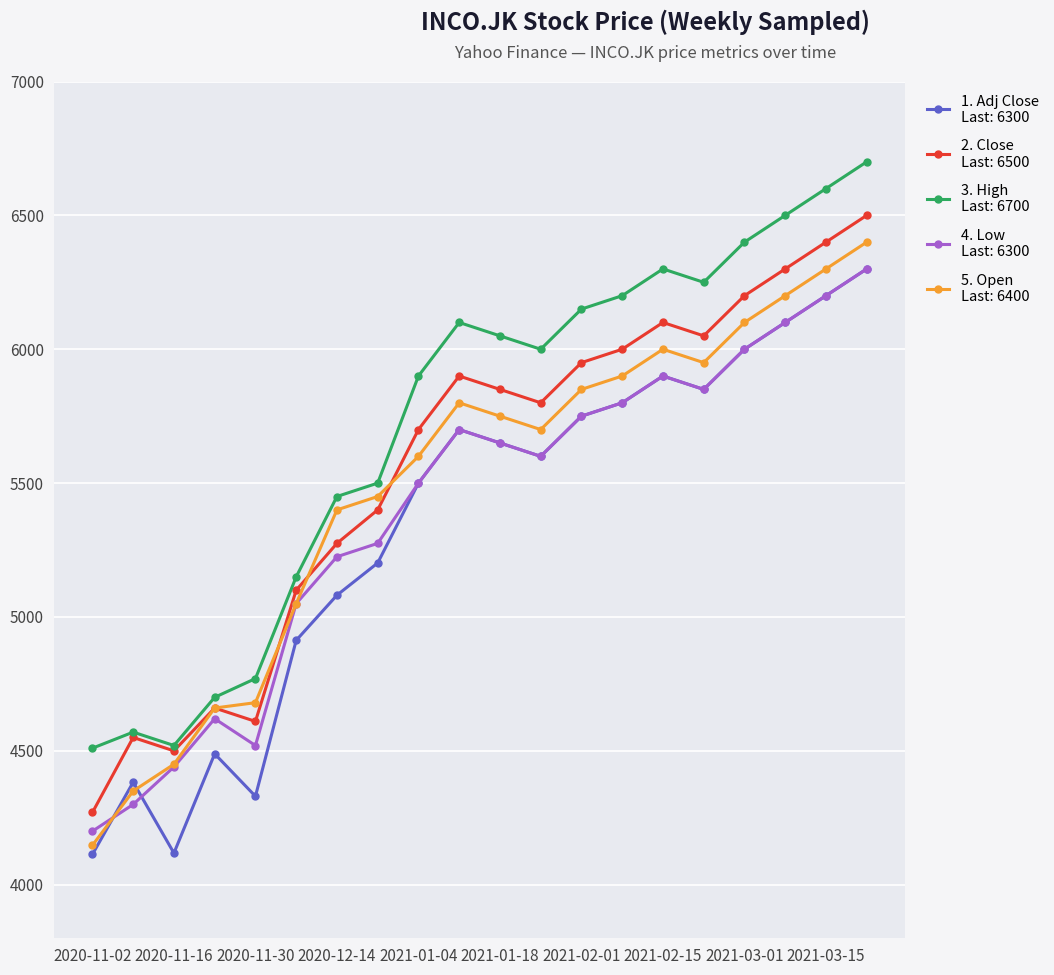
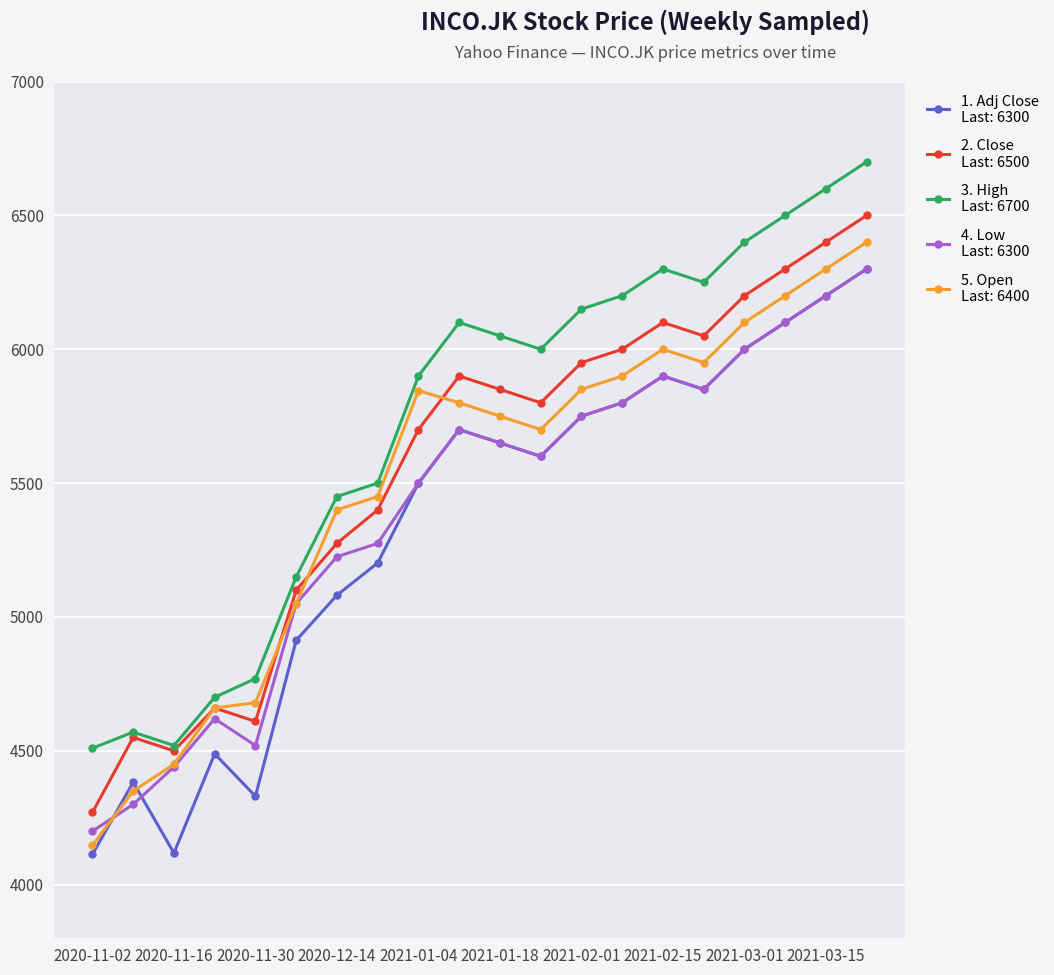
5. Open Last: 6400, 2021-01-04: 5600 -> 5850
